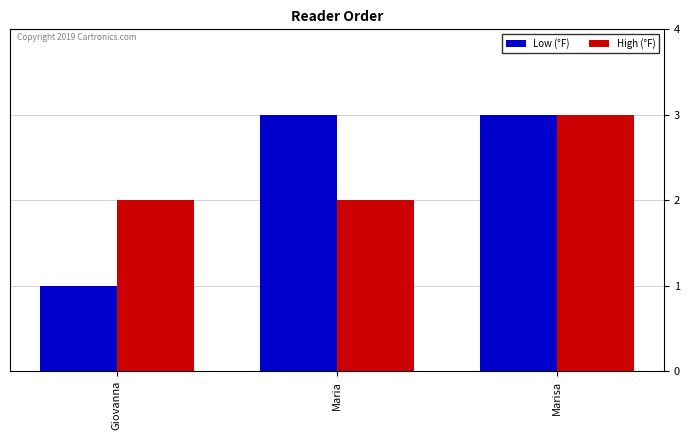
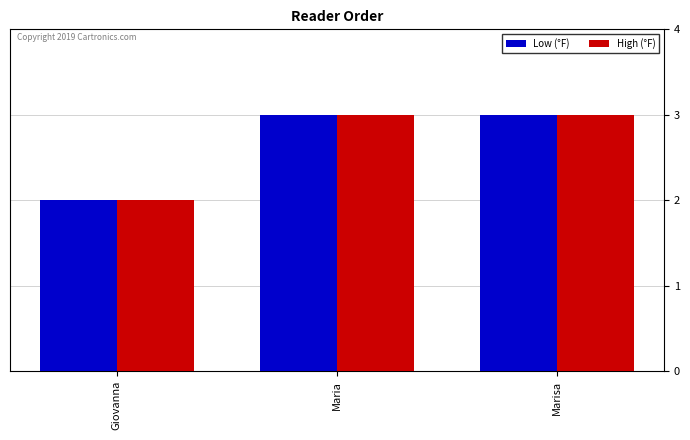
Low (°F), Giovanna: 1 -> 2
High (°F), Maria: 2 -> 3
